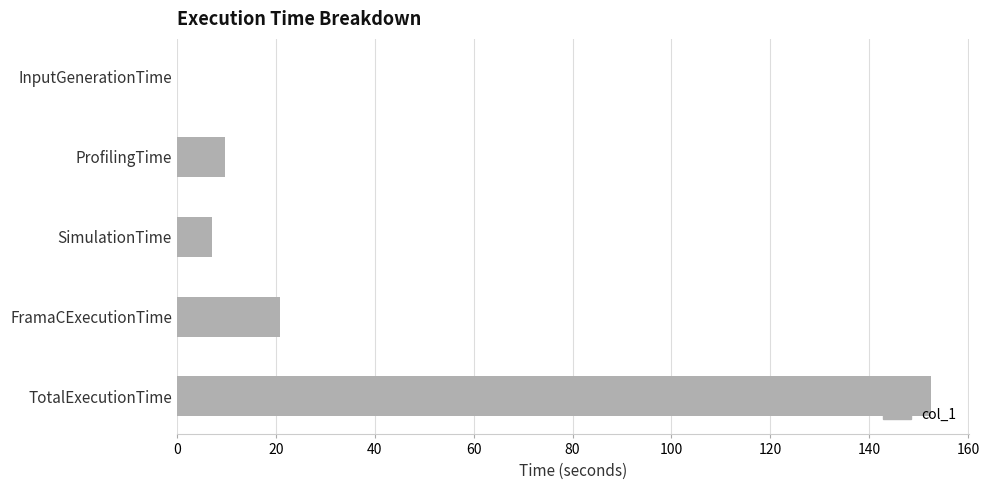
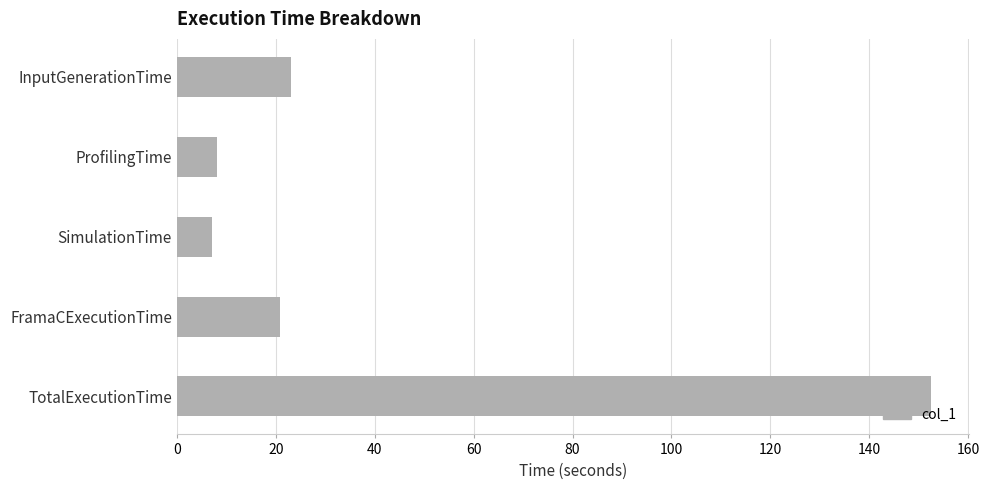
InputGenerationTime: 0 -> 23
ProfilingTime: 10 -> 8
